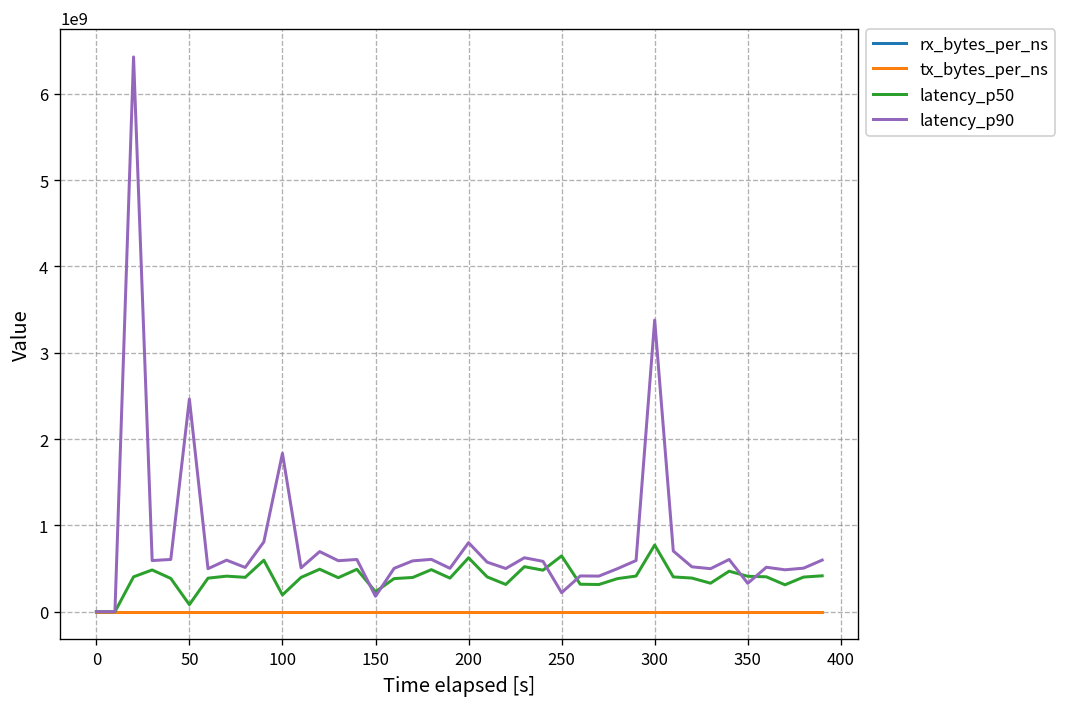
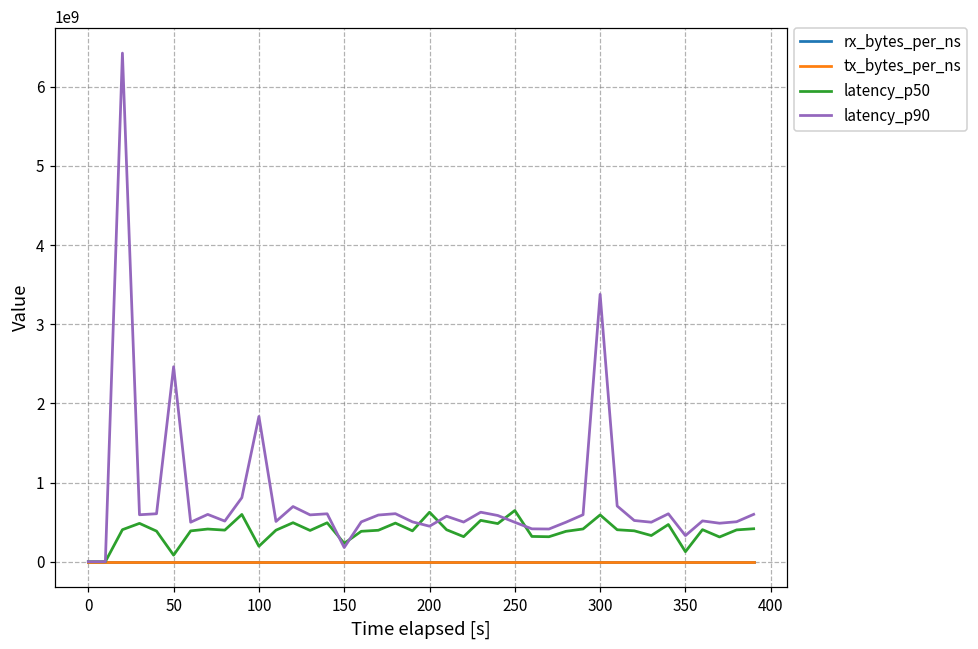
latency_p90, 200: 800000000 -> 400000000
latency_p90, 250: 200000000 -> 500000000
latency_p50, 300: 800000000 -> 600000000
latency_p50, 350: 400000000 -> 100000000
